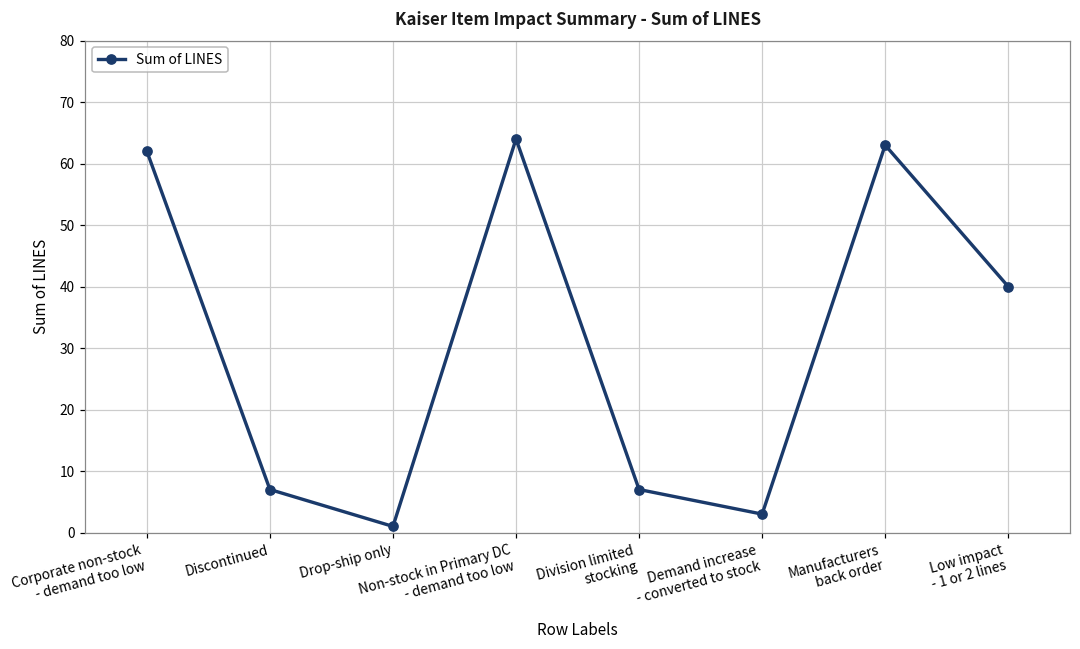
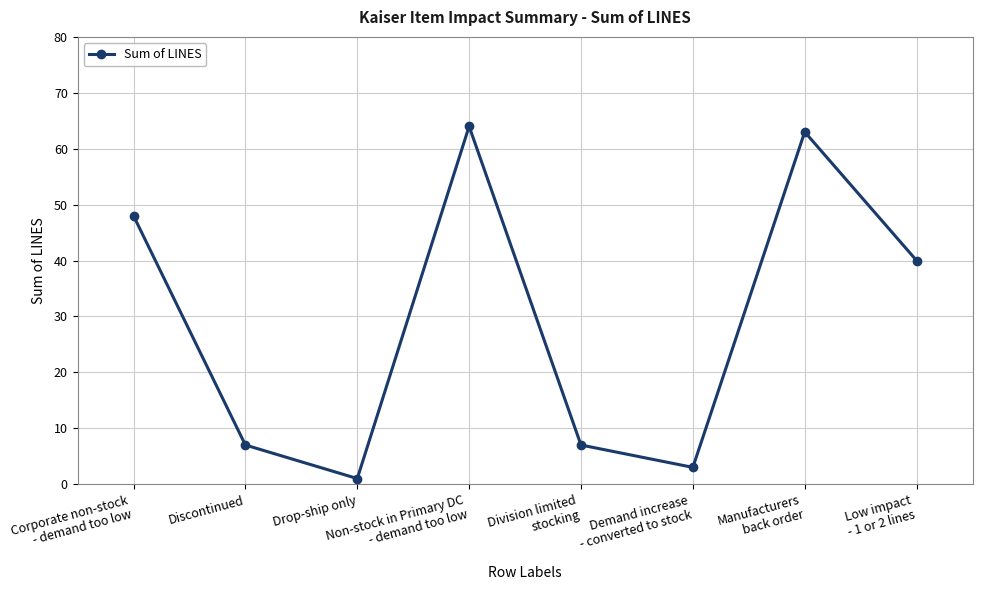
Corporate non-stock - demand too low: 62 -> 48
